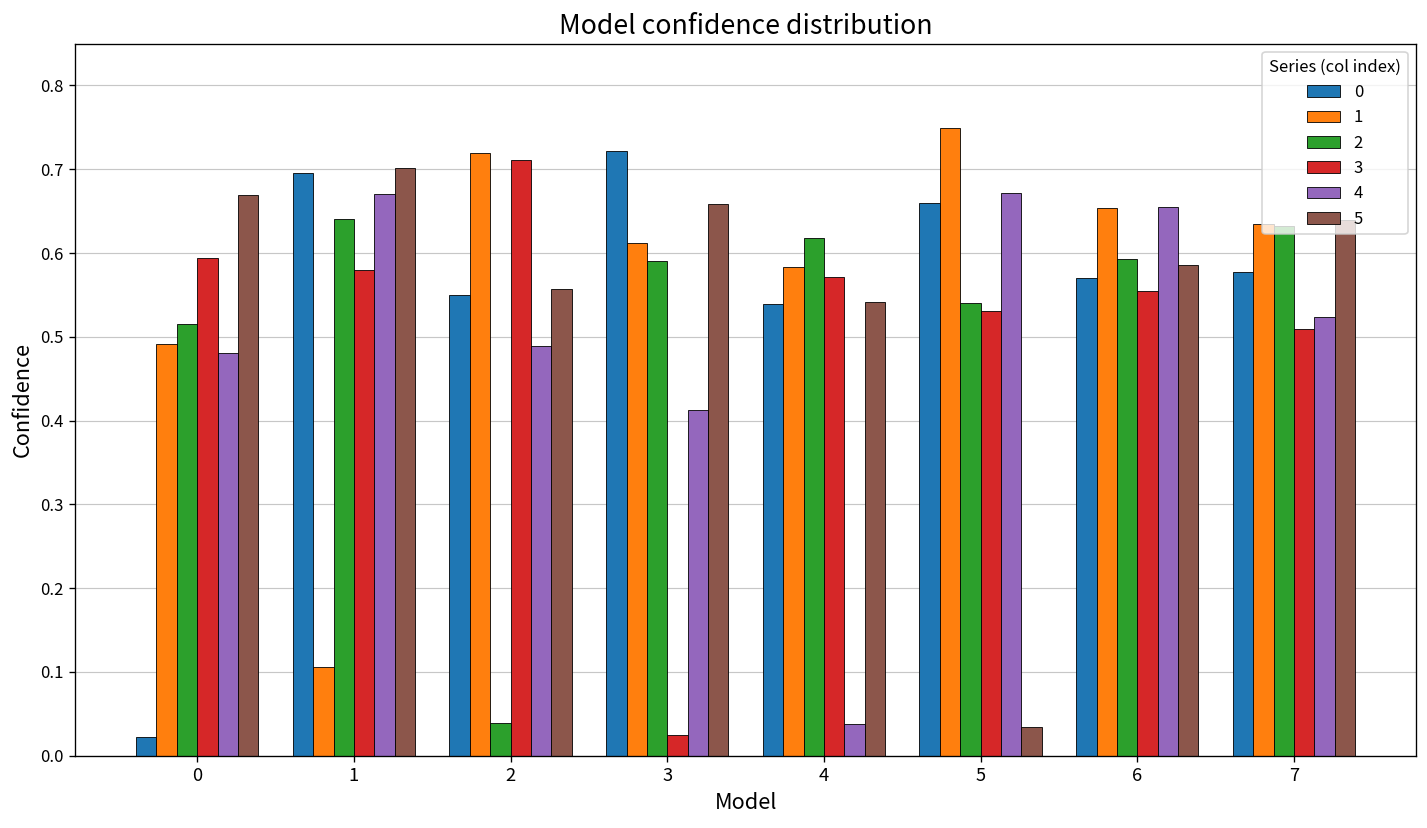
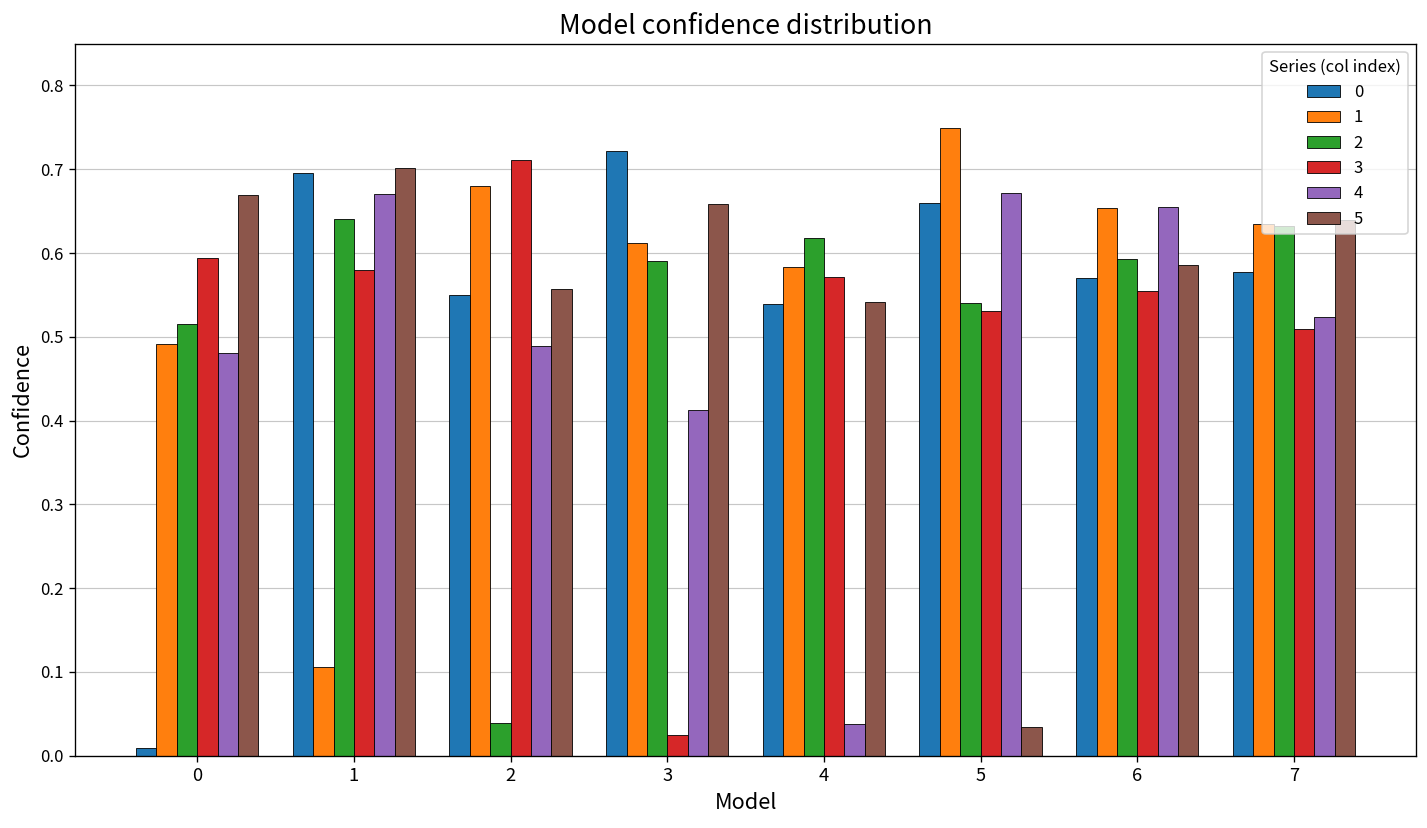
0, 0: 0.02 -> 0.01
1, 2: 0.72 -> 0.68
